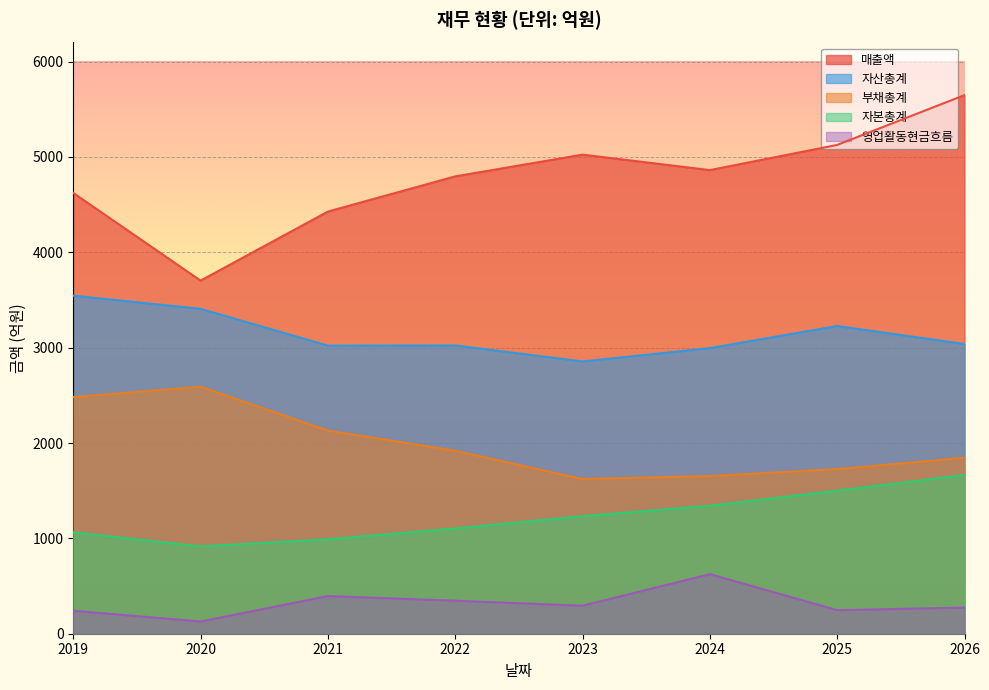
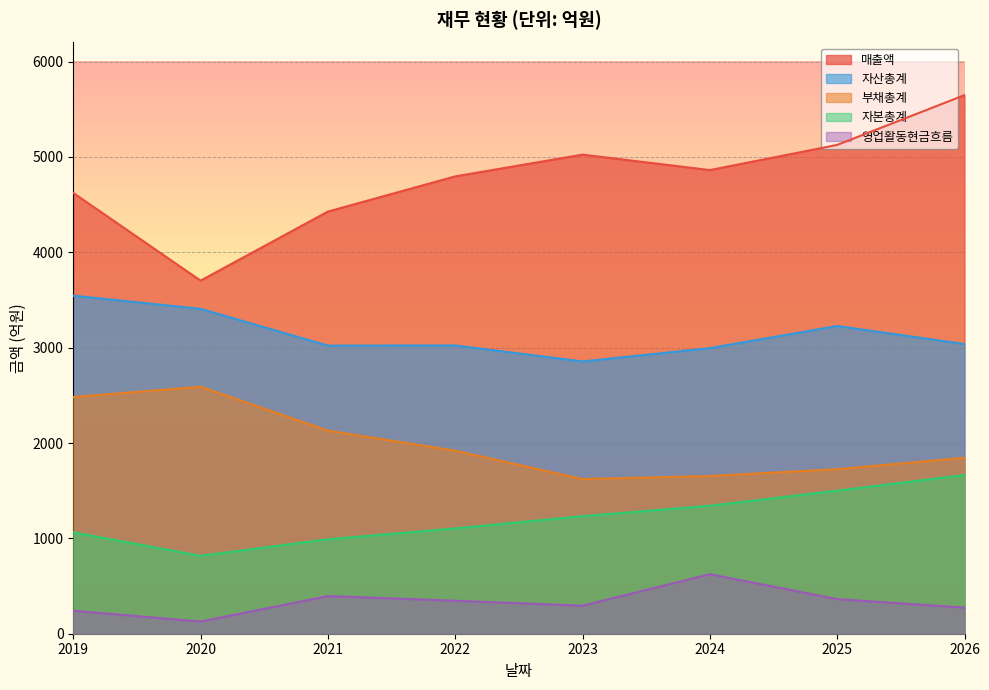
자본총계, 2020: 900 -> 800
영업활동현금흐름, 2025: 200 -> 400
